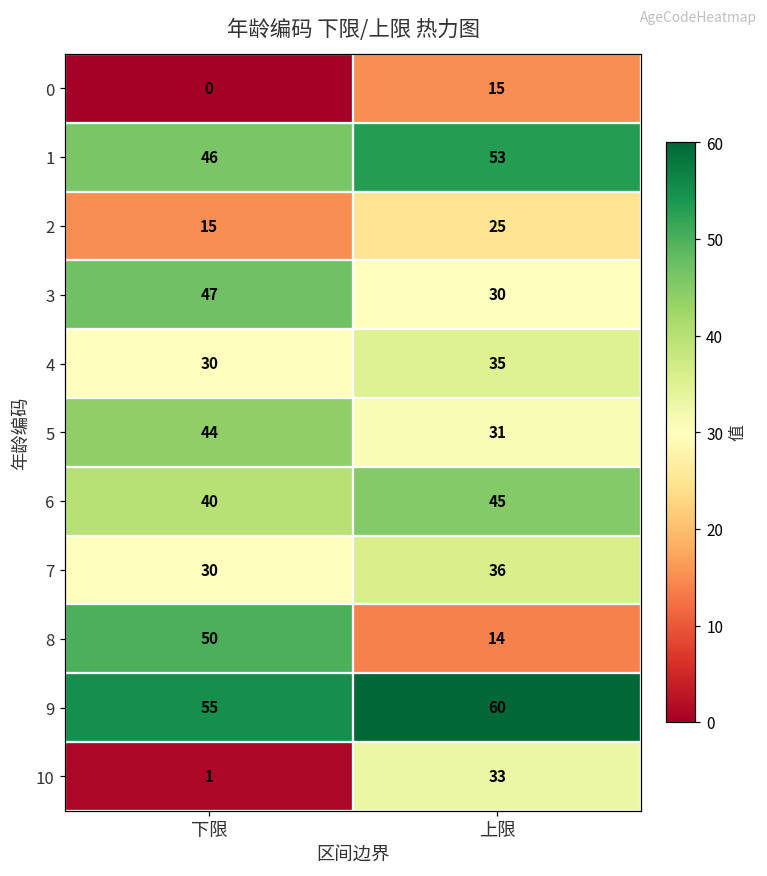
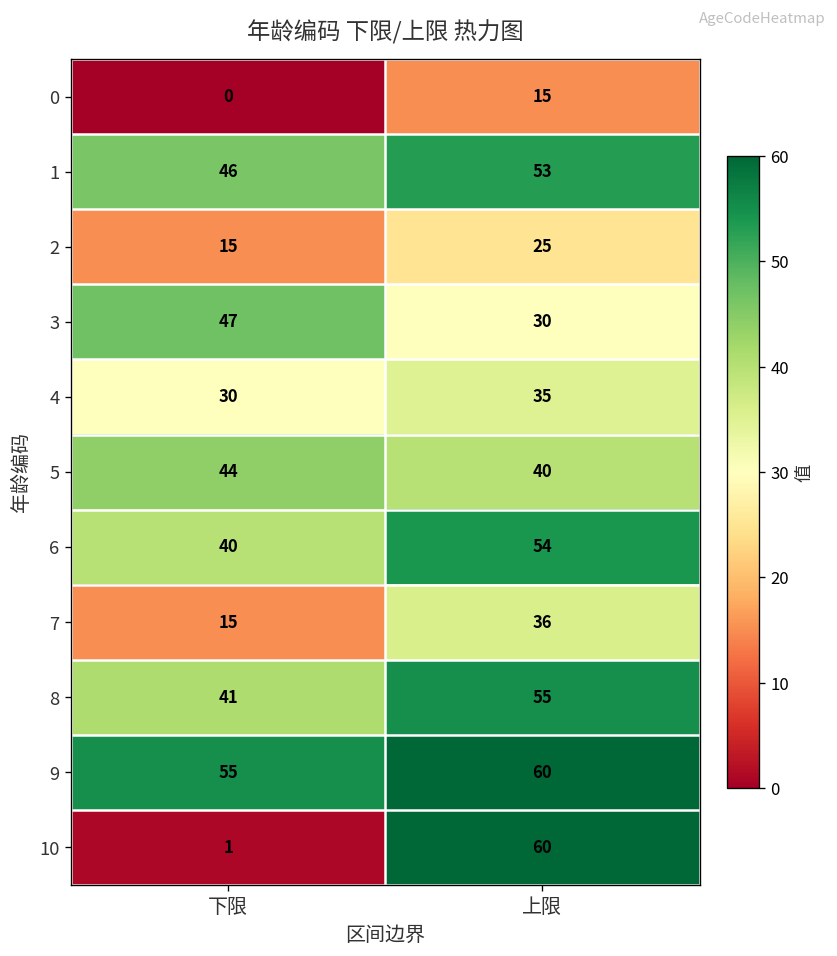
5, 上限: 31 -> 40
6, 上限: 45 -> 54
7, 下限: 30 -> 15
8, 下限: 50 -> 41
8, 上限: 14 -> 55
10, 上限: 33 -> 60
